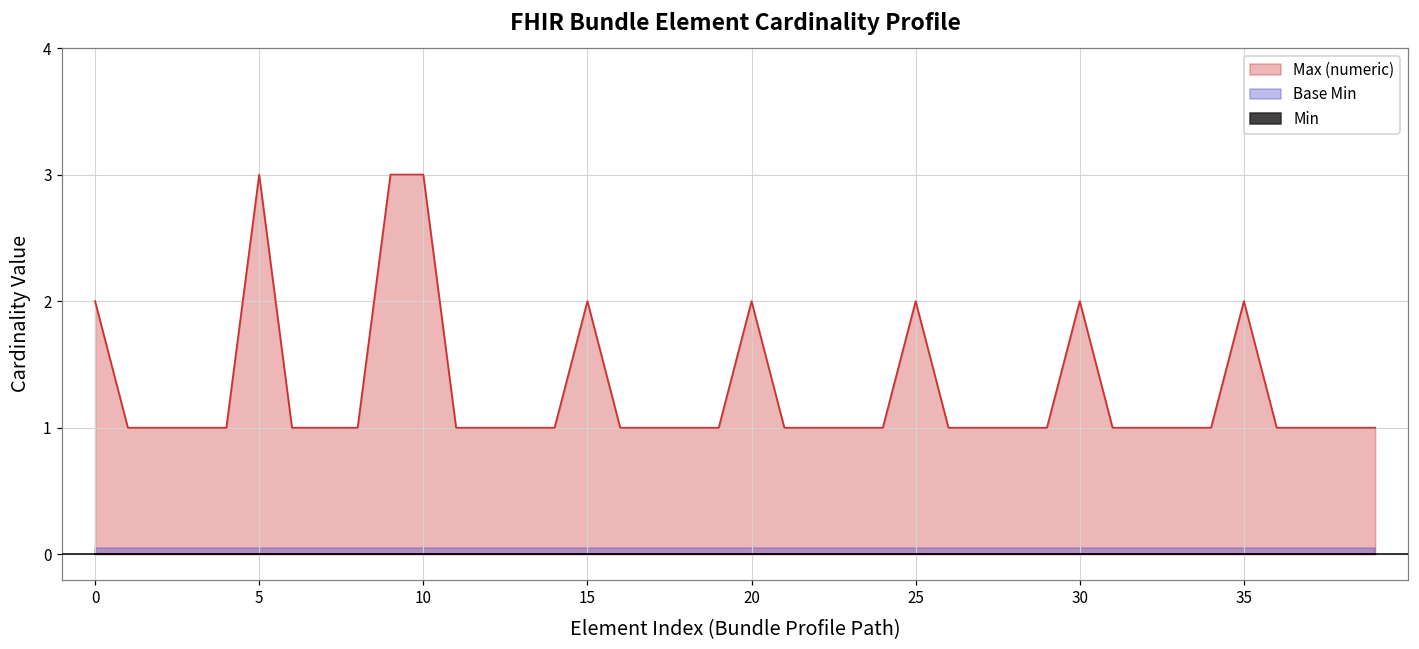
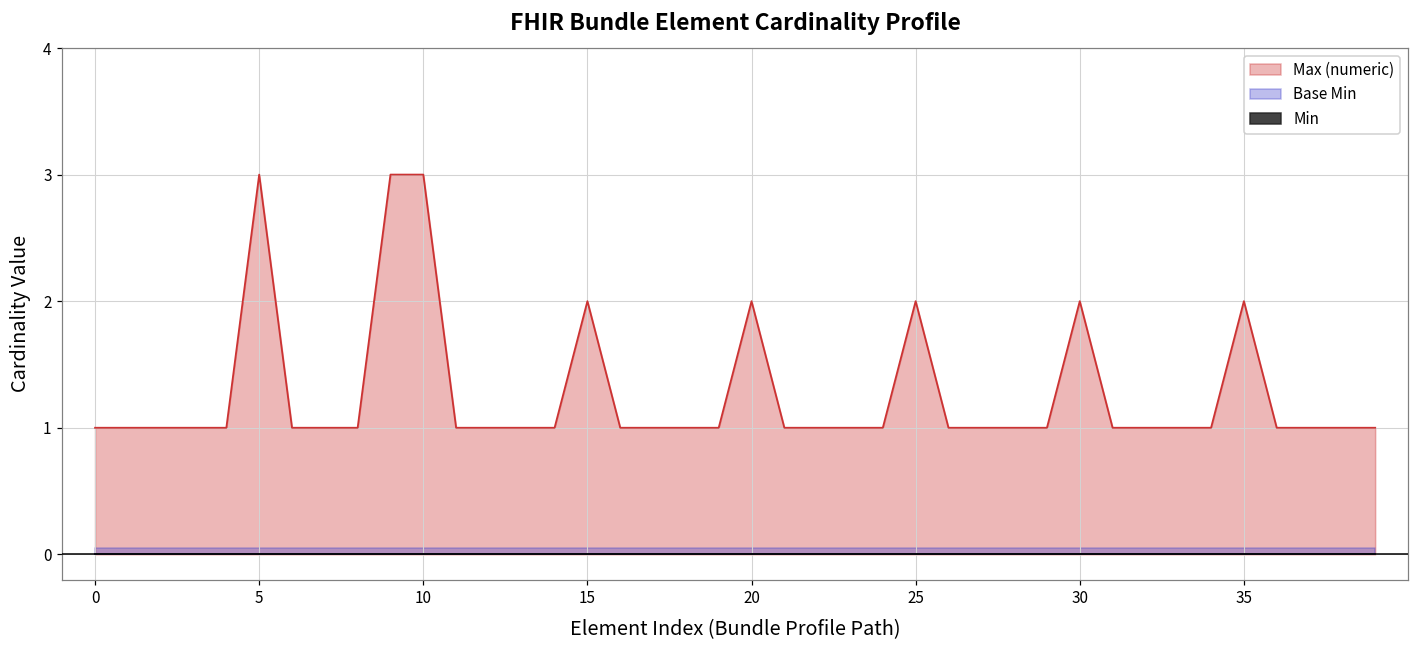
Max (numeric), 0: 2 -> 1
